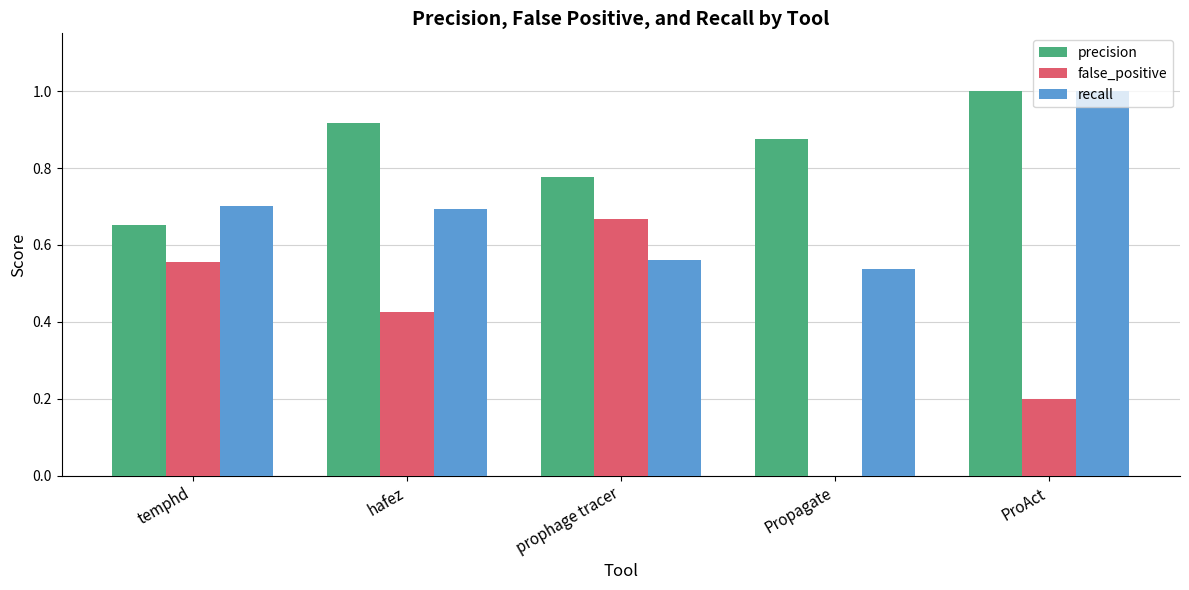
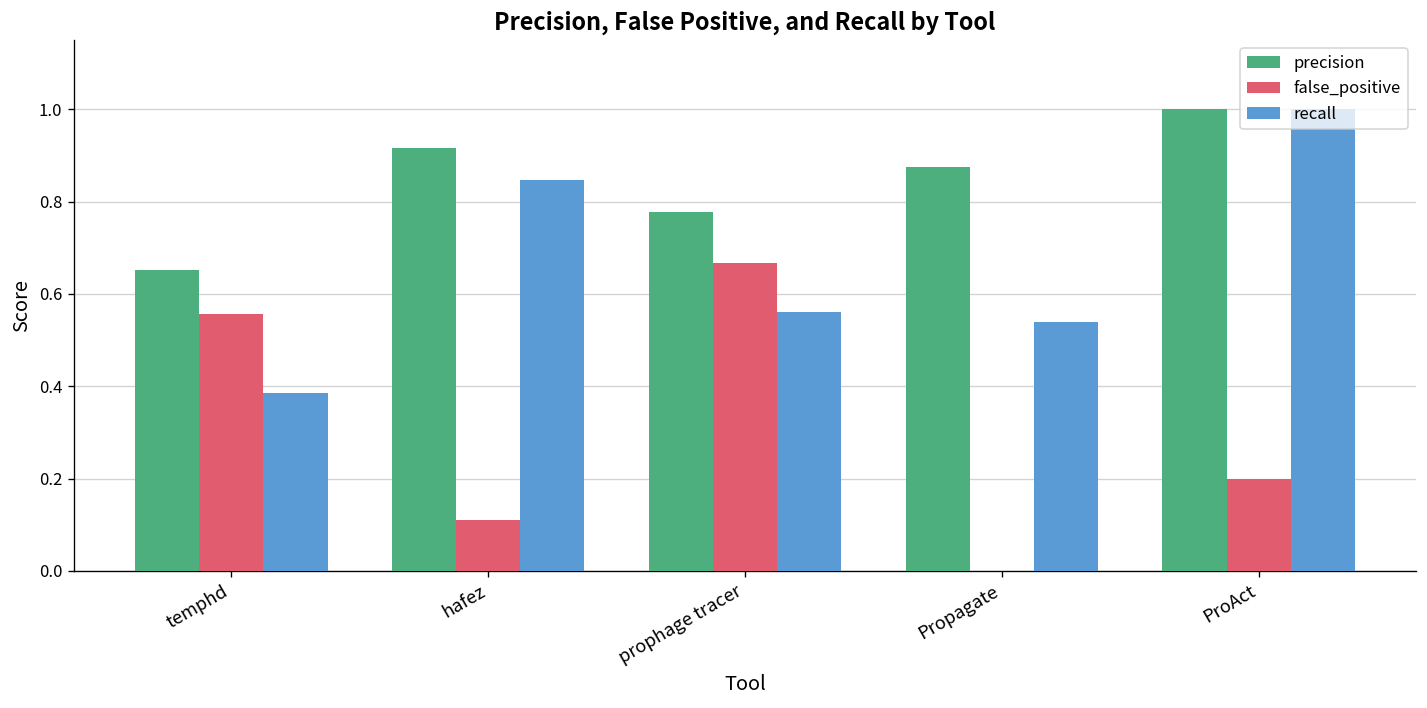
recall, temphd: 0.70 -> 0.38
false_positive, hafez: 0.43 -> 0.11
recall, hafez: 0.69 -> 0.85
